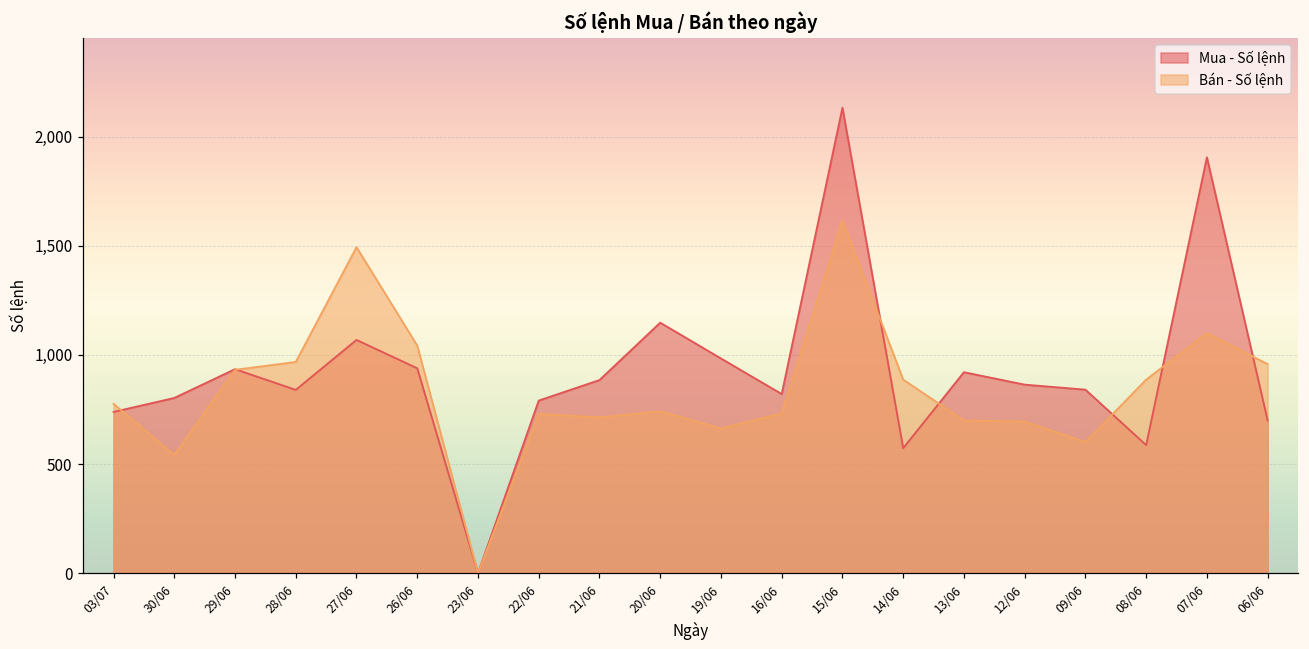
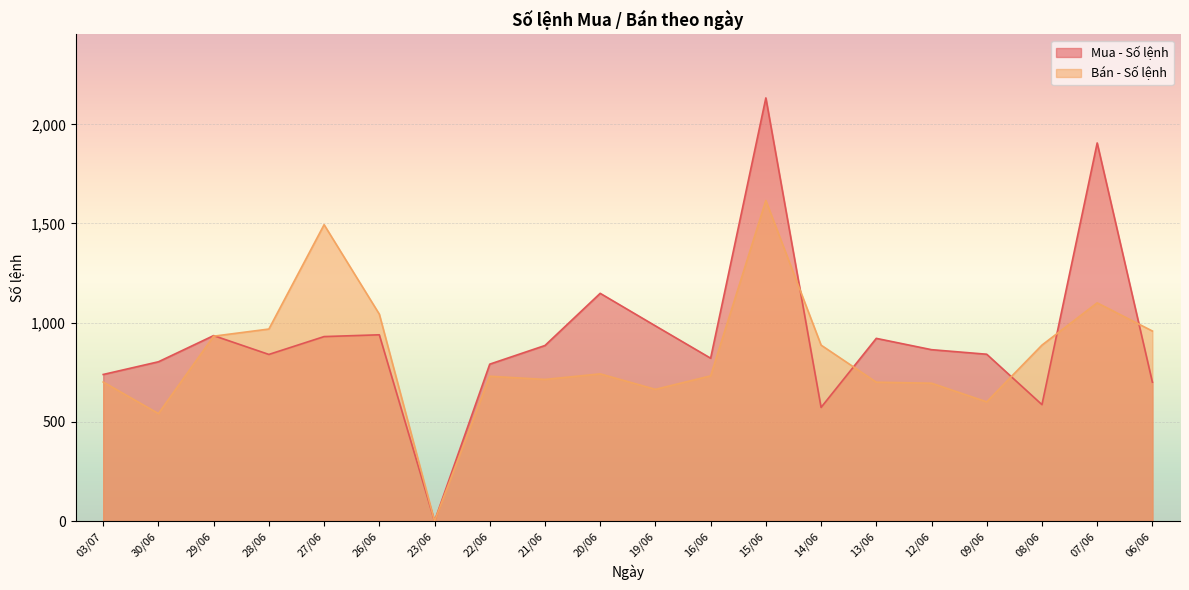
Bán - Số lệnh, 03/07: 780 -> 700
Mua - Số lệnh, 27/06: 1,070 -> 930
